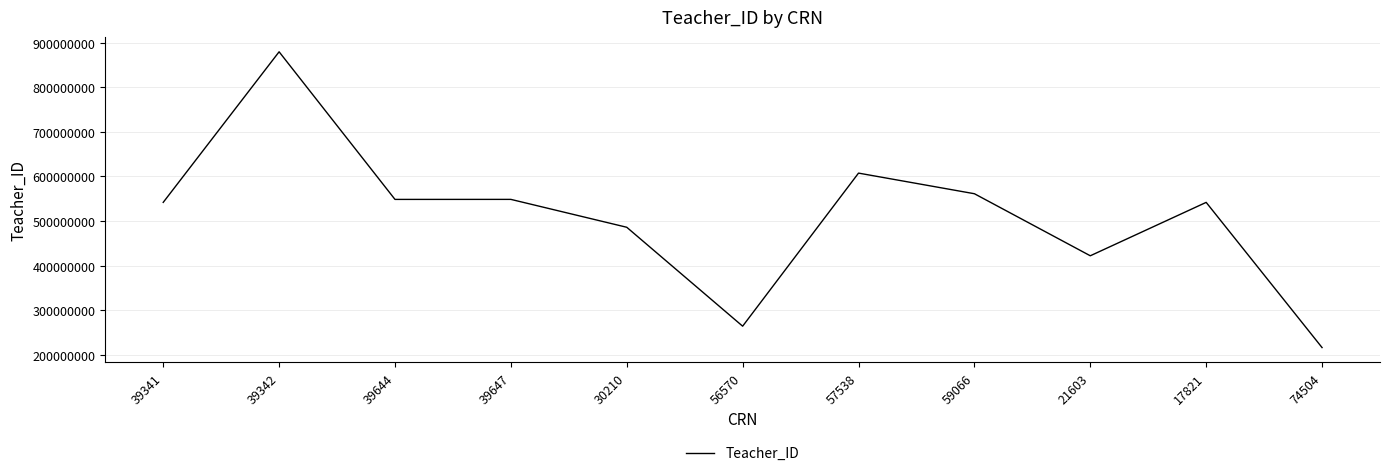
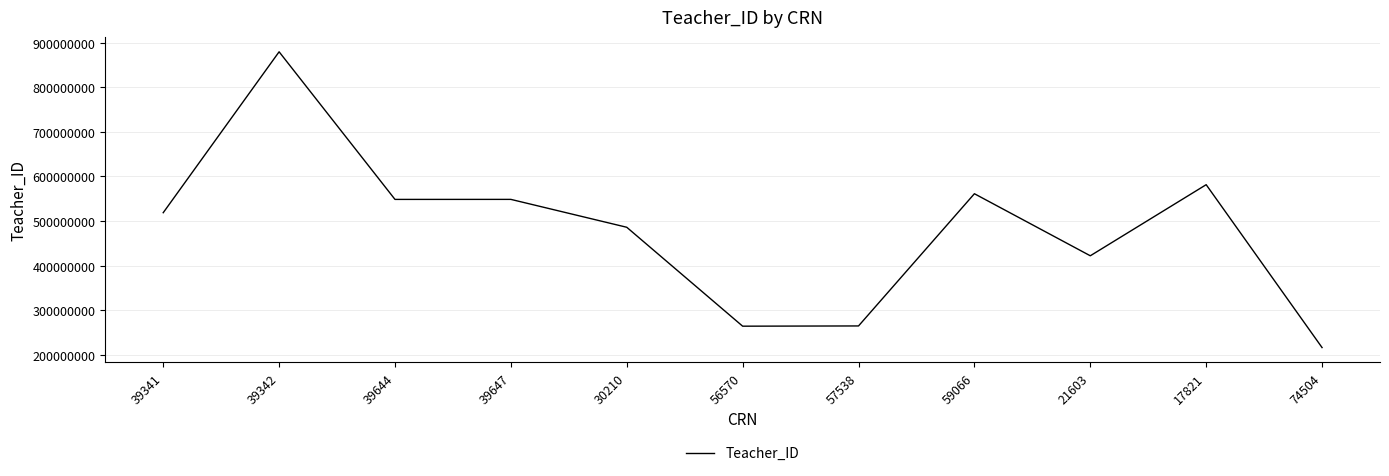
39341: 540000000 -> 520000000
57538: 610000000 -> 260000000
17821: 540000000 -> 580000000
